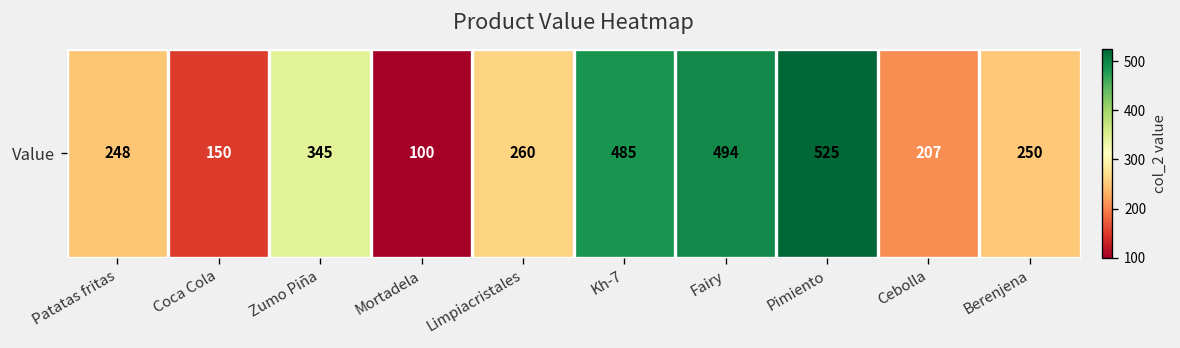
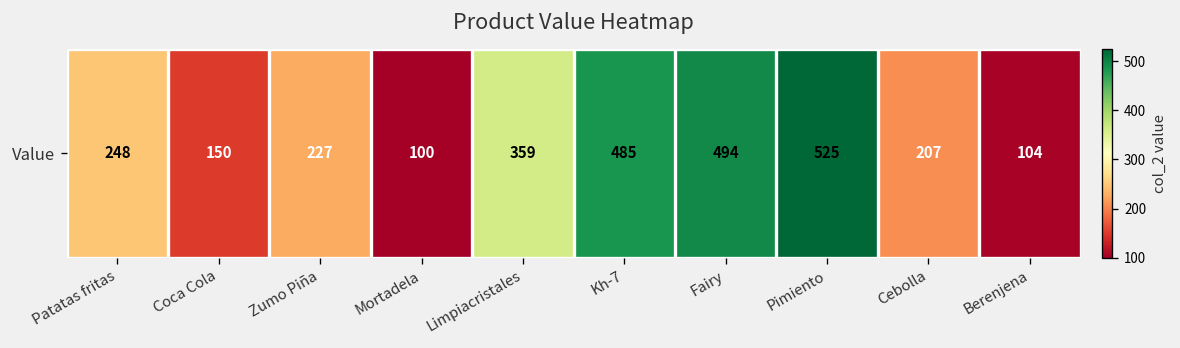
Value, Zumo Piña: 345 -> 227
Value, Limpiacristales: 260 -> 359
Value, Berenjena: 250 -> 104
